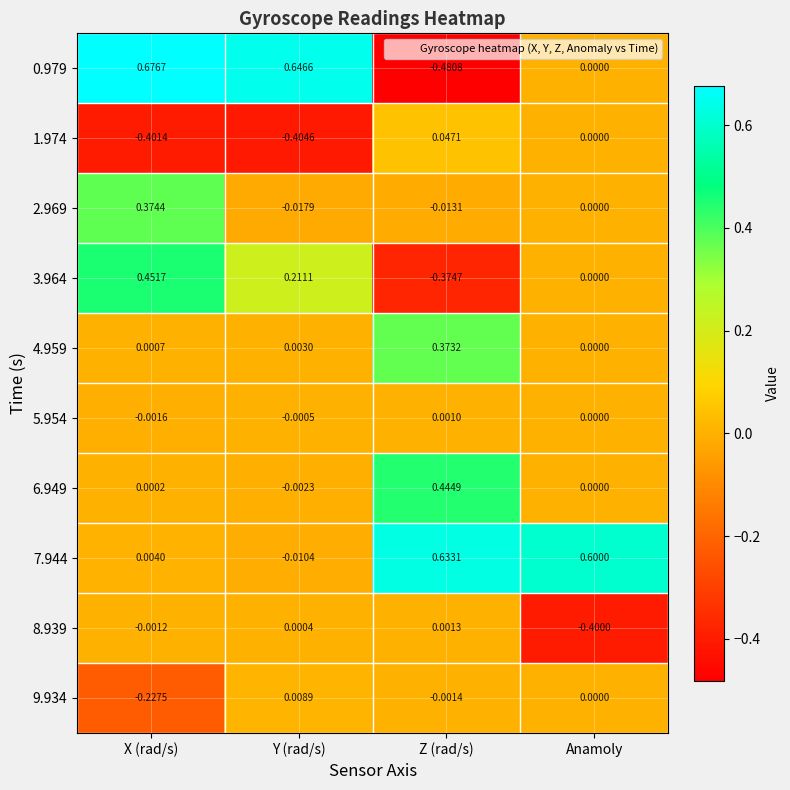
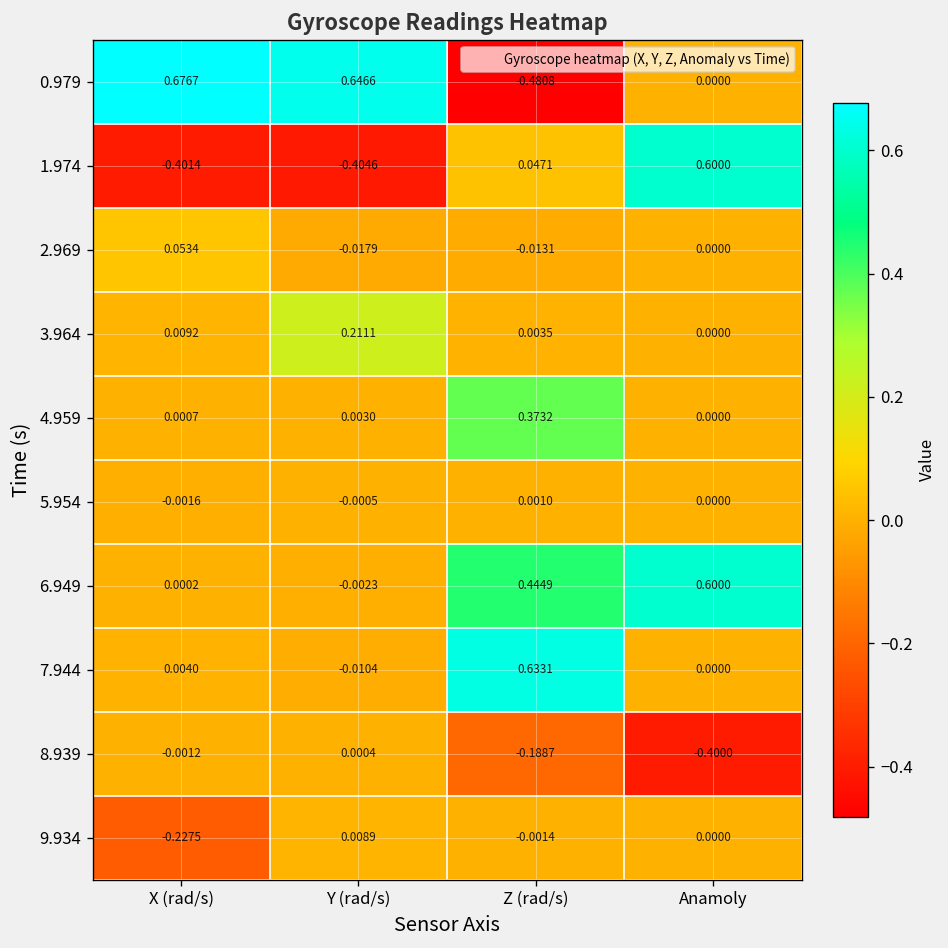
1.974, Anamoly: 0.0000 -> 0.6000
2.969, X (rad/s): 0.3744 -> 0.0534
3.964, X (rad/s): 0.4517 -> 0.0092
3.964, Z (rad/s): -0.3747 -> 0.0035
6.949, Anamoly: 0.0000 -> 0.6000
7.944, Anamoly: 0.6000 -> 0.0000
8.939, Z (rad/s): 0.0013 -> -0.1887
